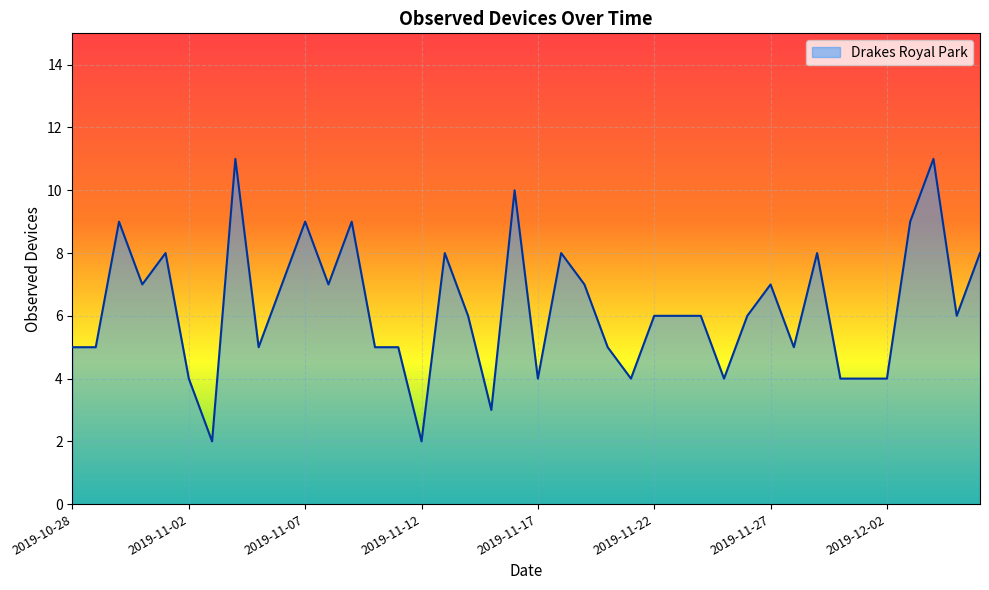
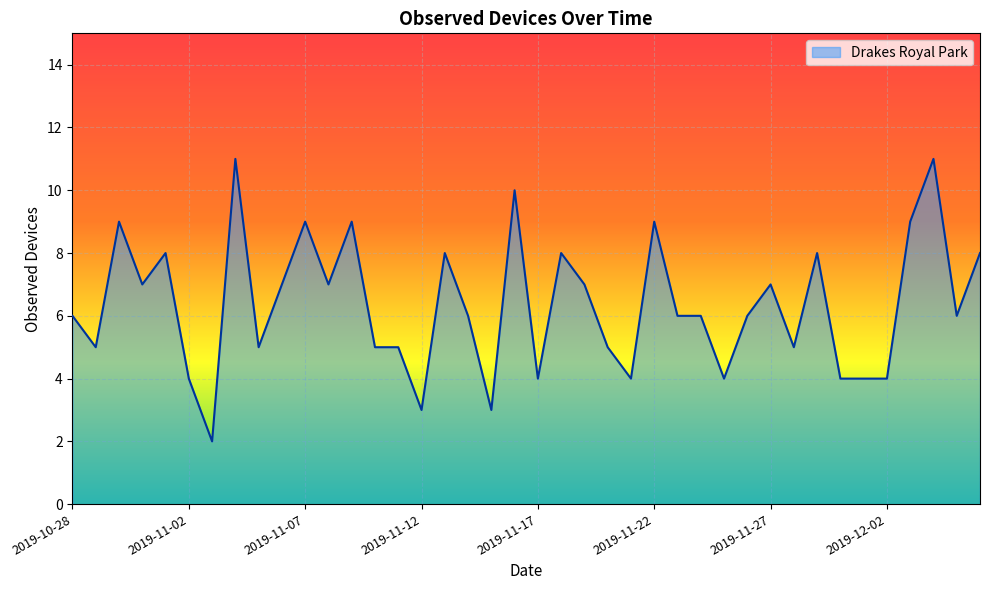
2019-10-28: 5 -> 6
2019-11-12: 2 -> 3
2019-11-22: 6 -> 9
